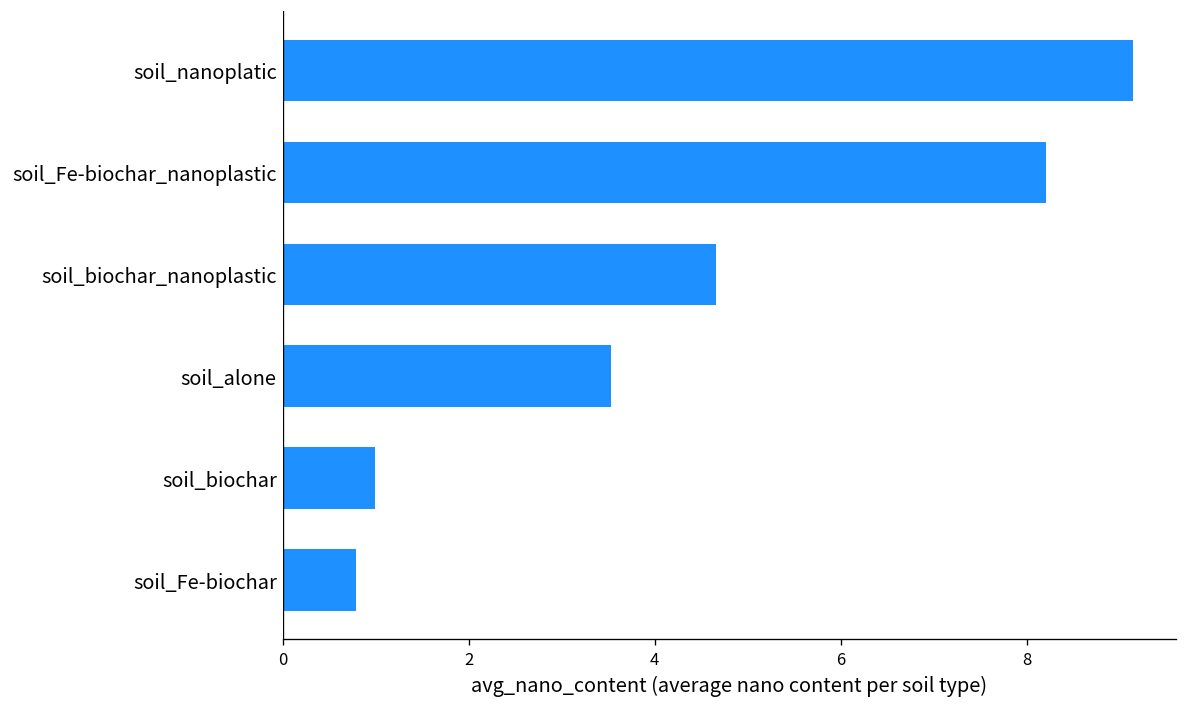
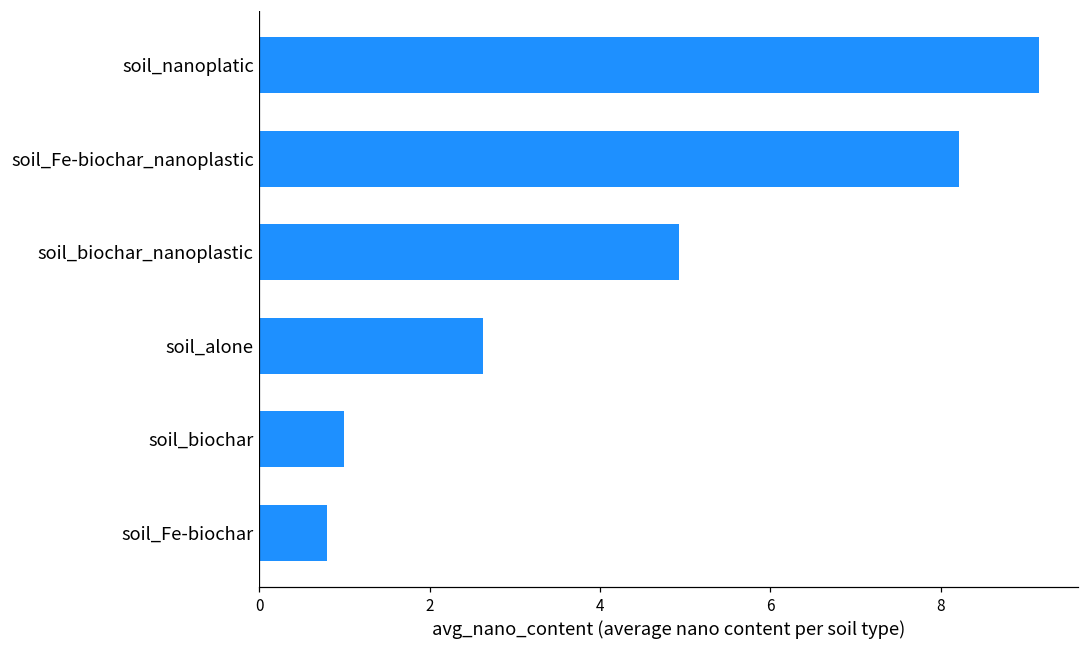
soil_biochar_nanoplastic: 4.7 -> 4.9
soil_alone: 3.5 -> 2.6
